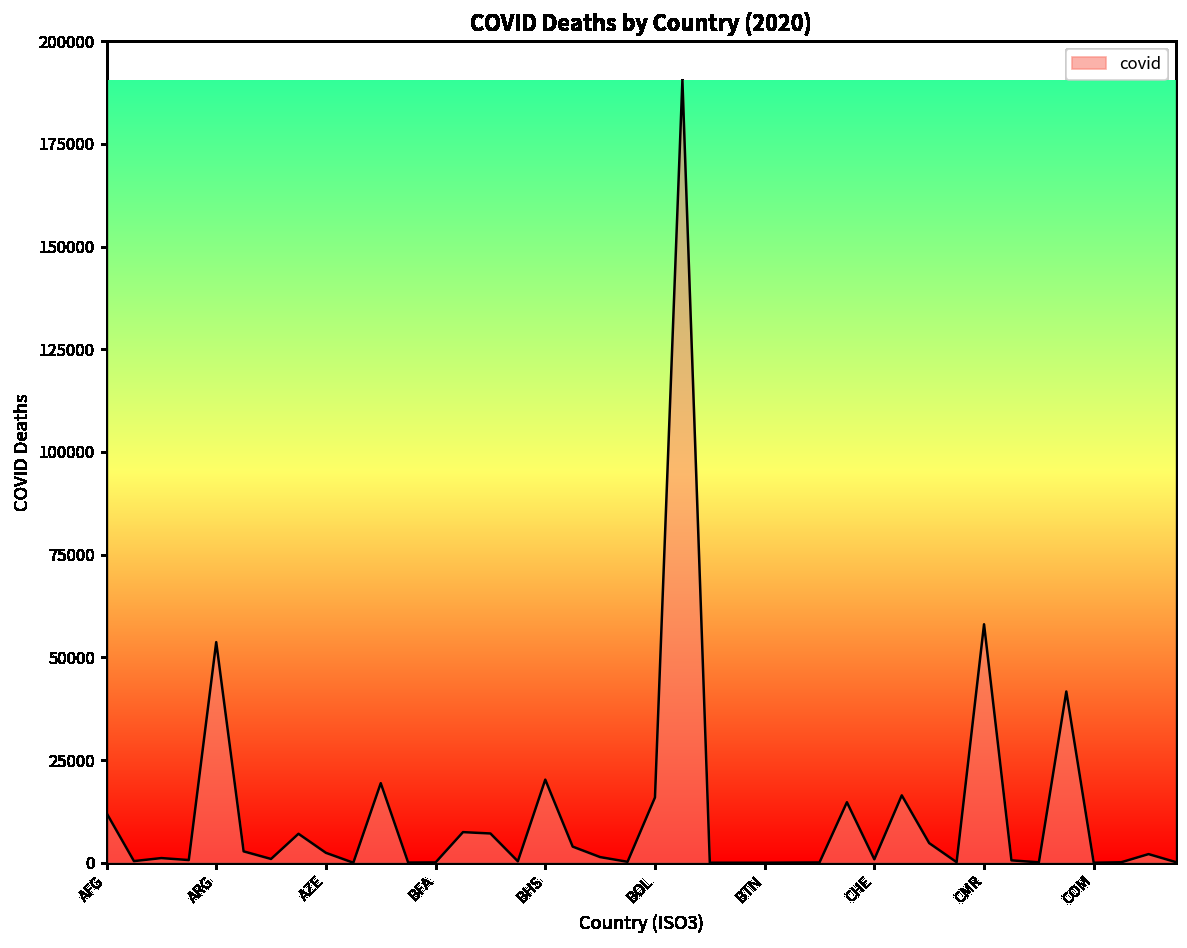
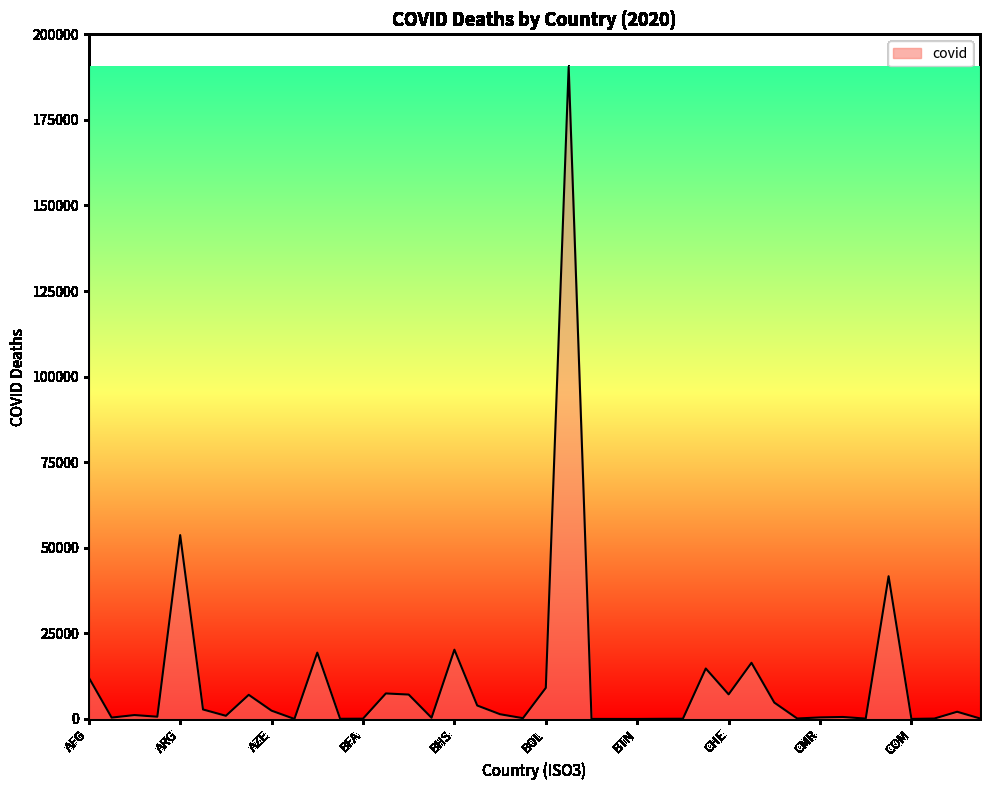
BOL: 16000 -> 9000
CHE: 1000 -> 7000
CMR: 58000 -> 0
